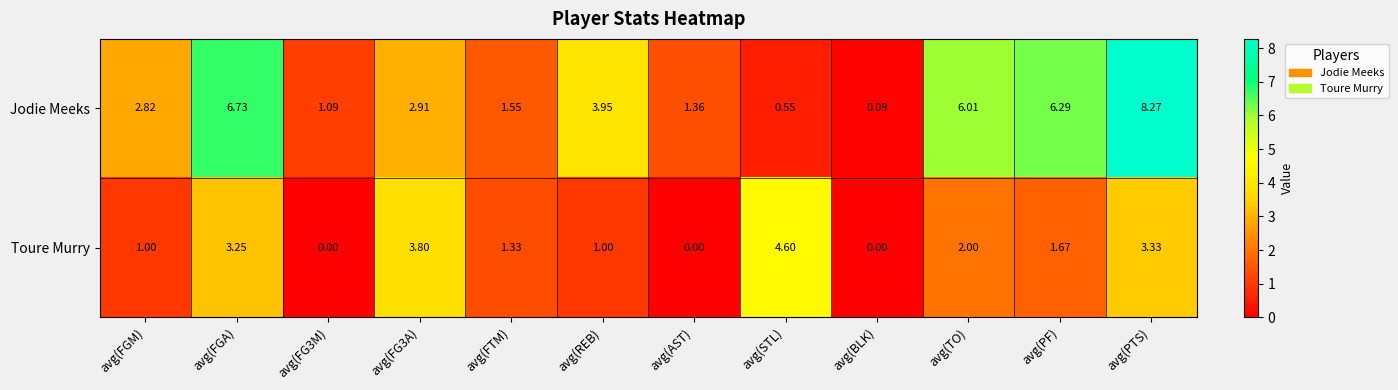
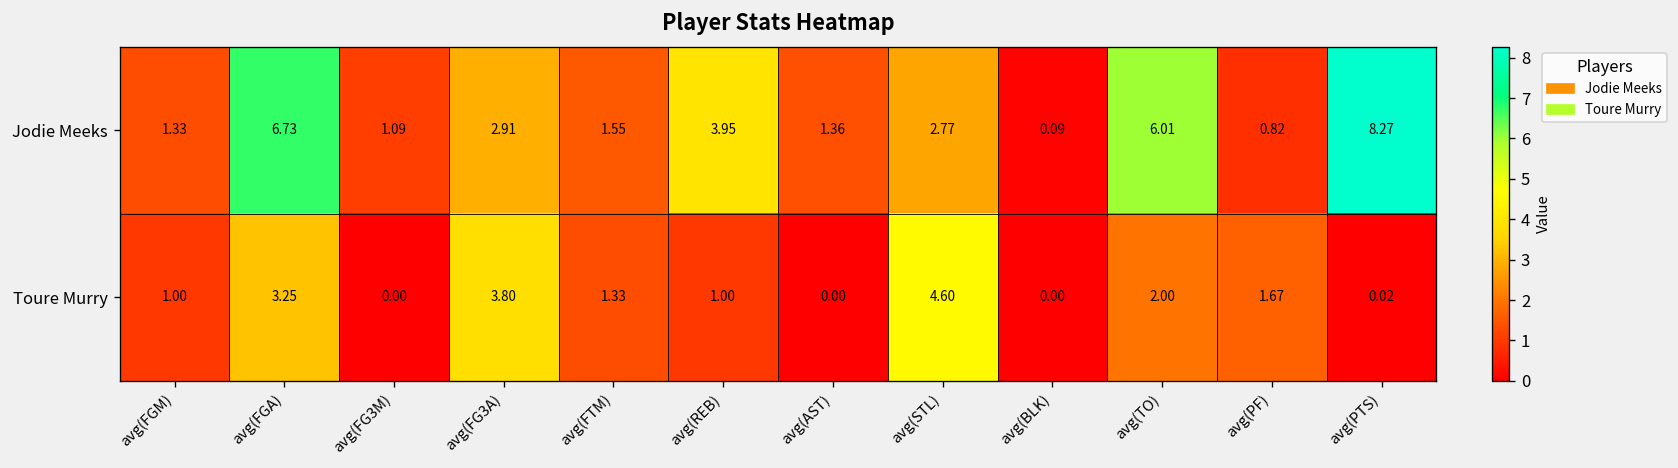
Jodie Meeks, avg(FGM): 2.82 -> 1.33
Jodie Meeks, avg(STL): 0.55 -> 2.77
Jodie Meeks, avg(PF): 6.29 -> 0.82
Toure Murry, avg(PTS): 3.33 -> 0.02
